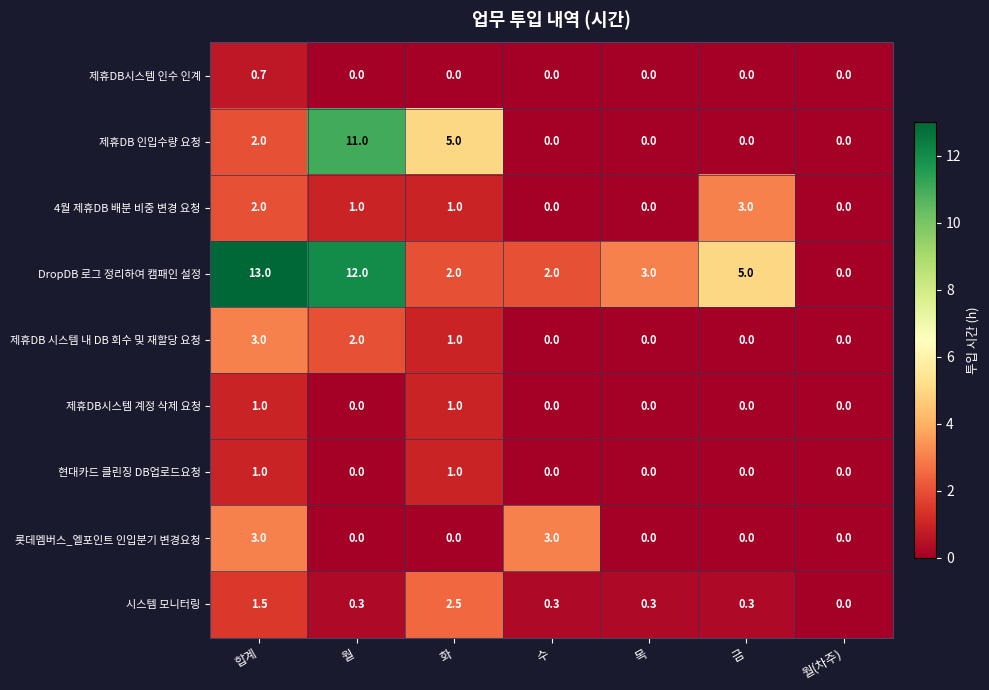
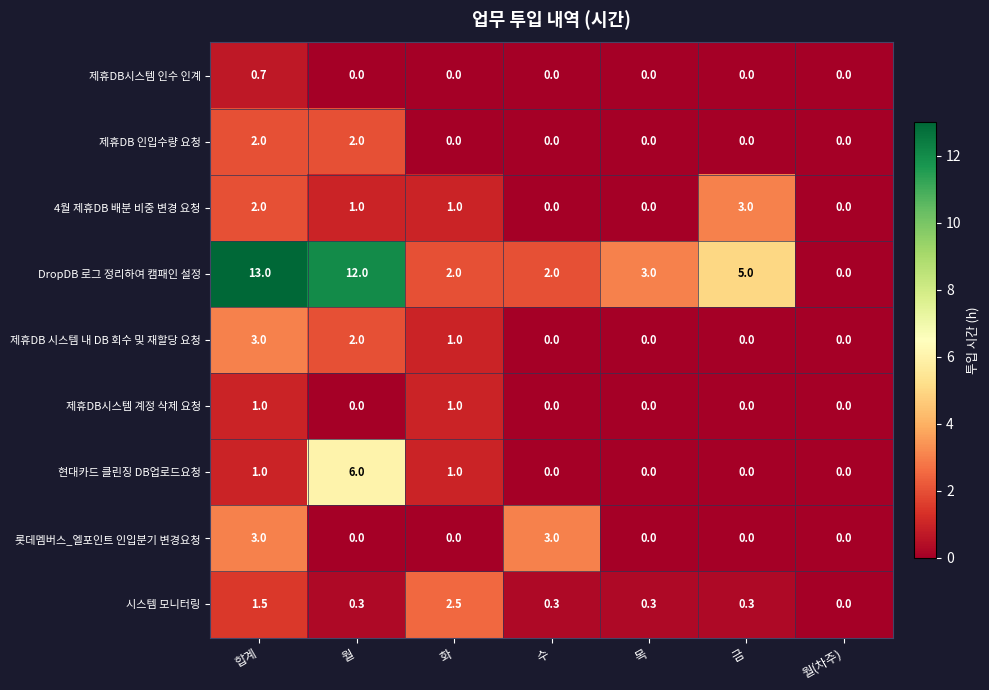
제휴DB 인입수량 요청, 월: 11.0 -> 2.0
제휴DB 인입수량 요청, 화: 5.0 -> 0.0
현대카드 클린징 DB업로드요청, 월: 0.0 -> 6.0
